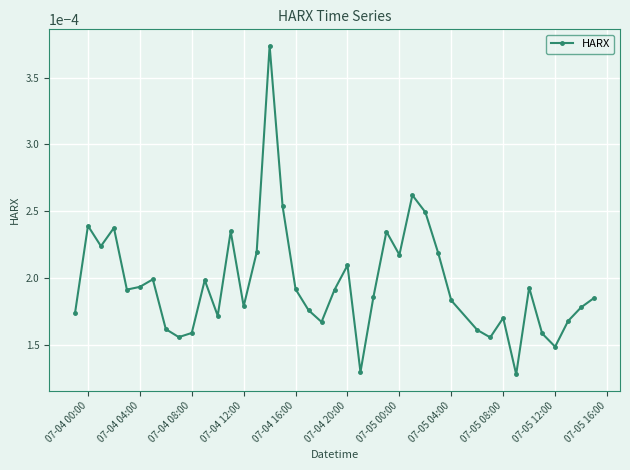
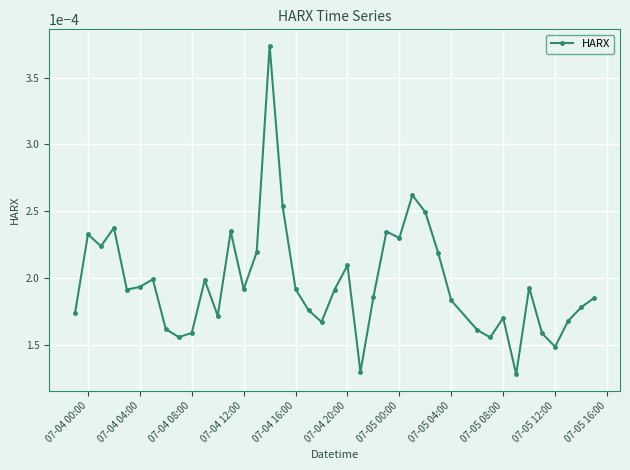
07-04 00:00: 0.000239 -> 0.000233
07-04 12:00: 0.000179 -> 0.000192
07-05 00:00: 0.000217 -> 0.000230
